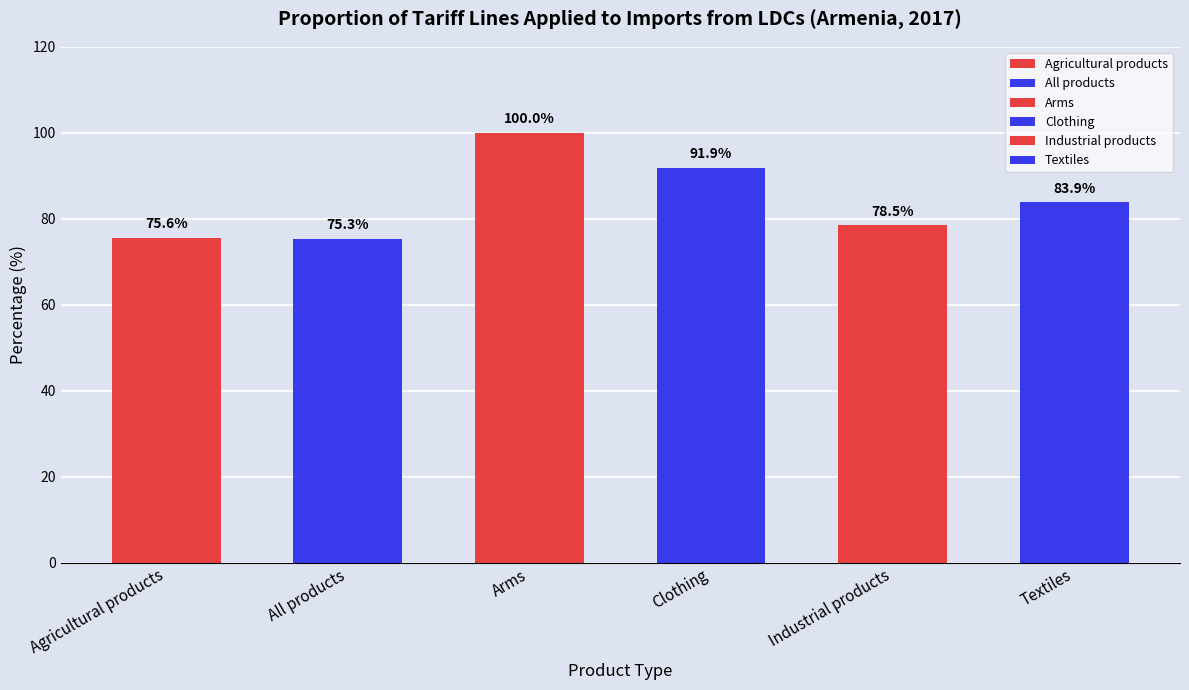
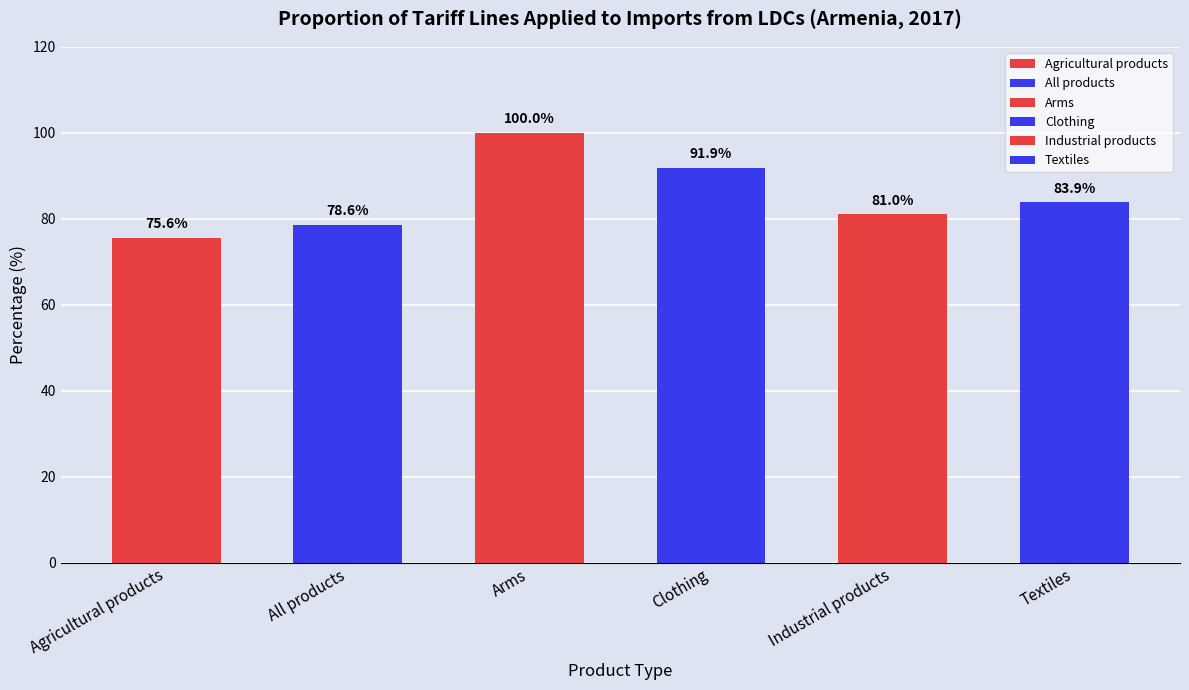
All products: 75.3% -> 78.6%
Industrial products: 78.5% -> 81.0%
